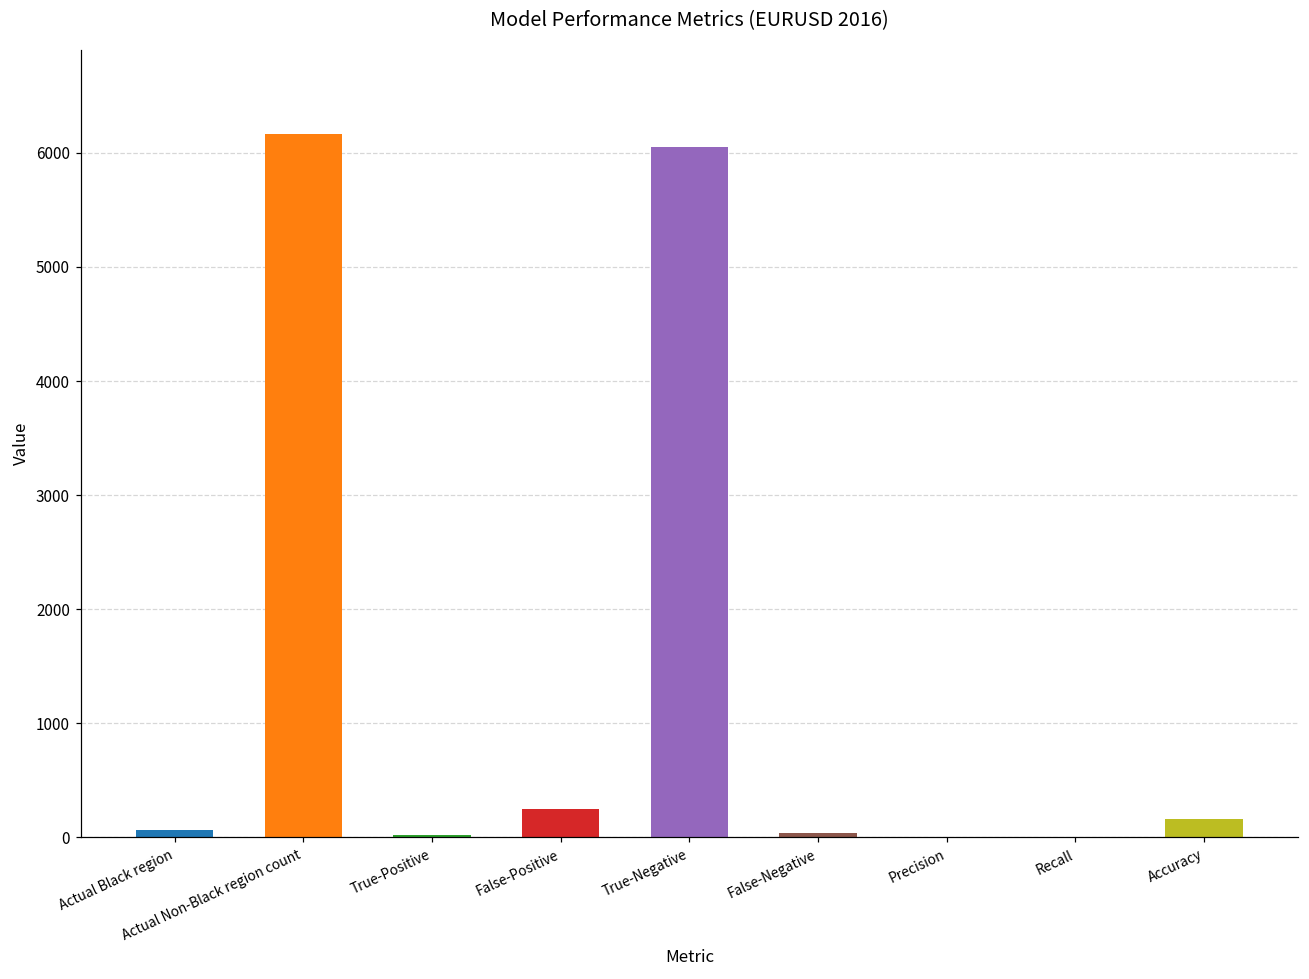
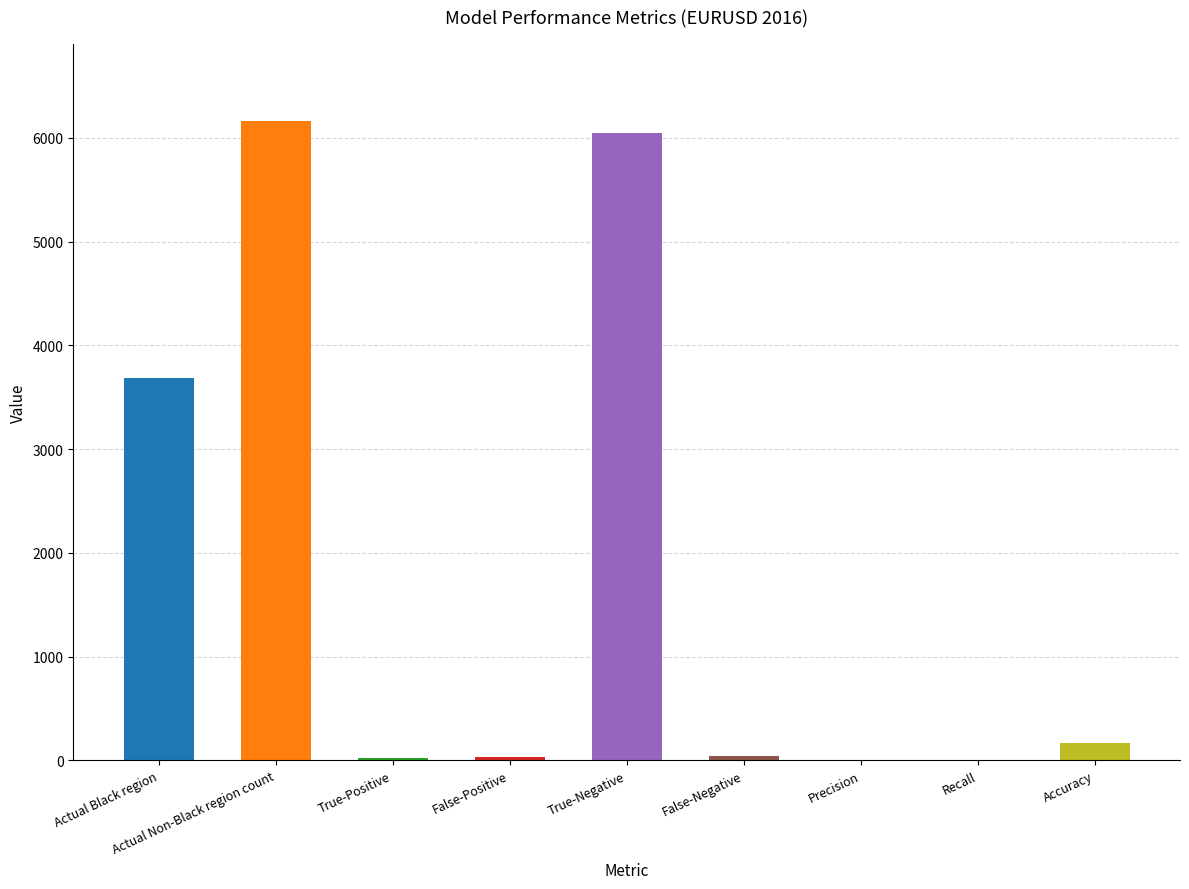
Actual Black region: 60 -> 3680
False-Positive: 250 -> 40
